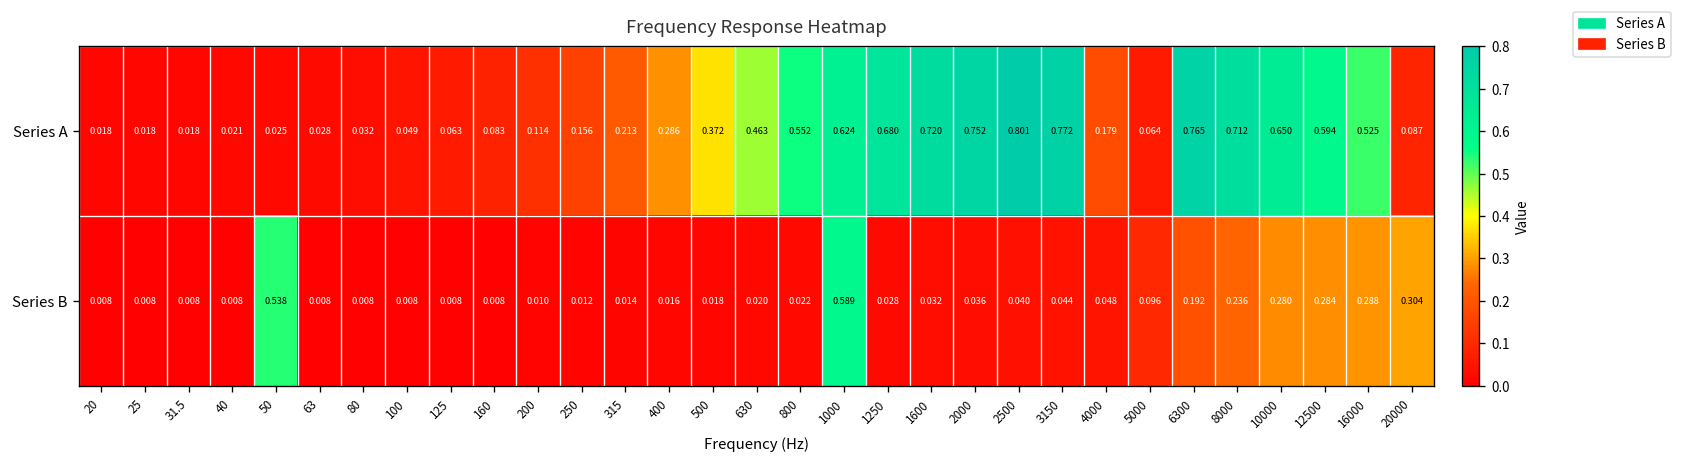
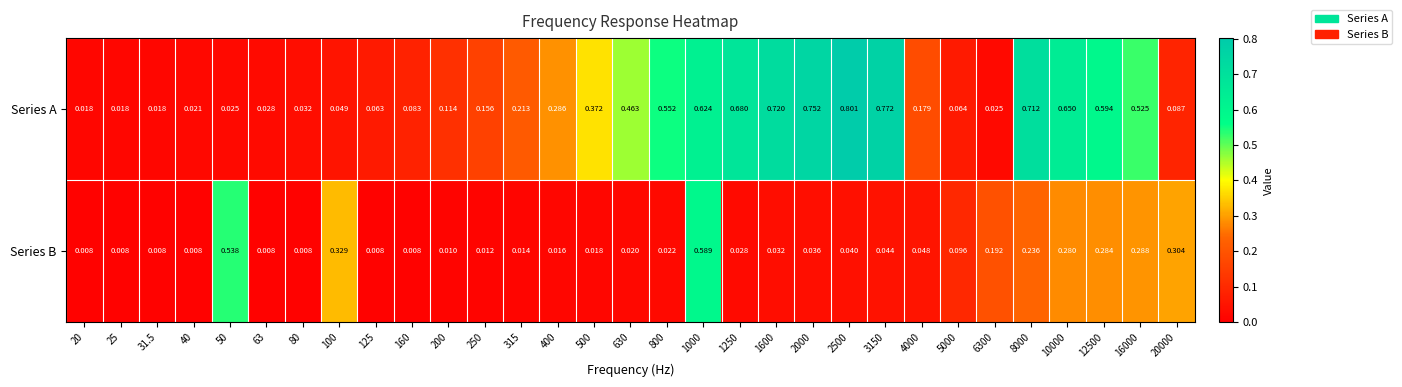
Series A, 6300: 0.765 -> 0.025
Series B, 100: 0.008 -> 0.329
